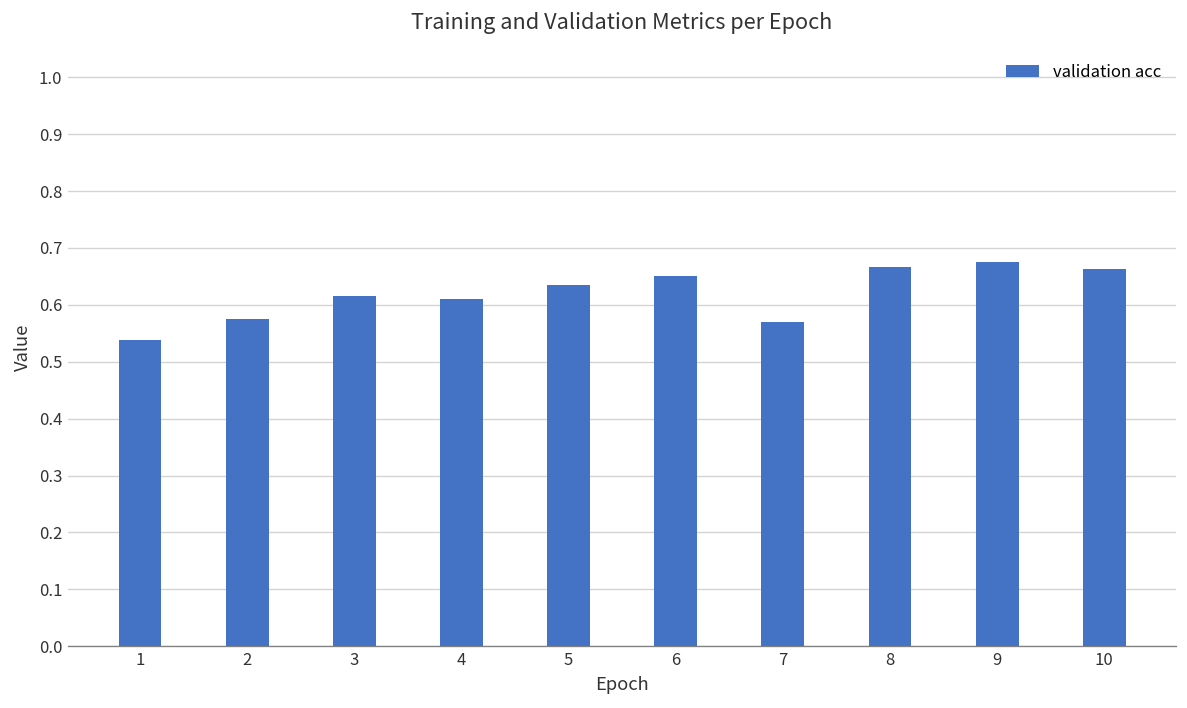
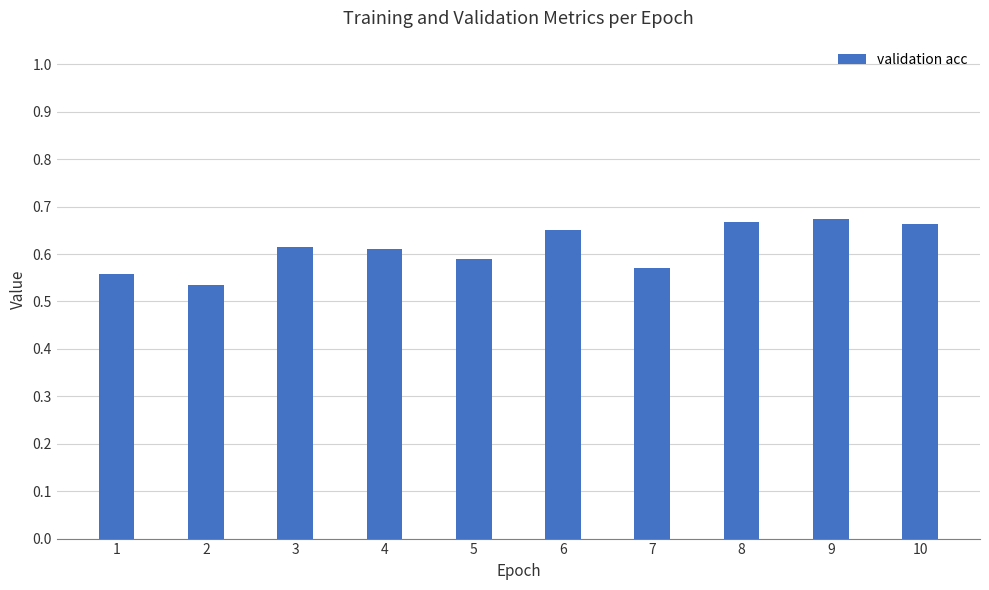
1: 0.54 -> 0.56
2: 0.58 -> 0.53
5: 0.63 -> 0.59
